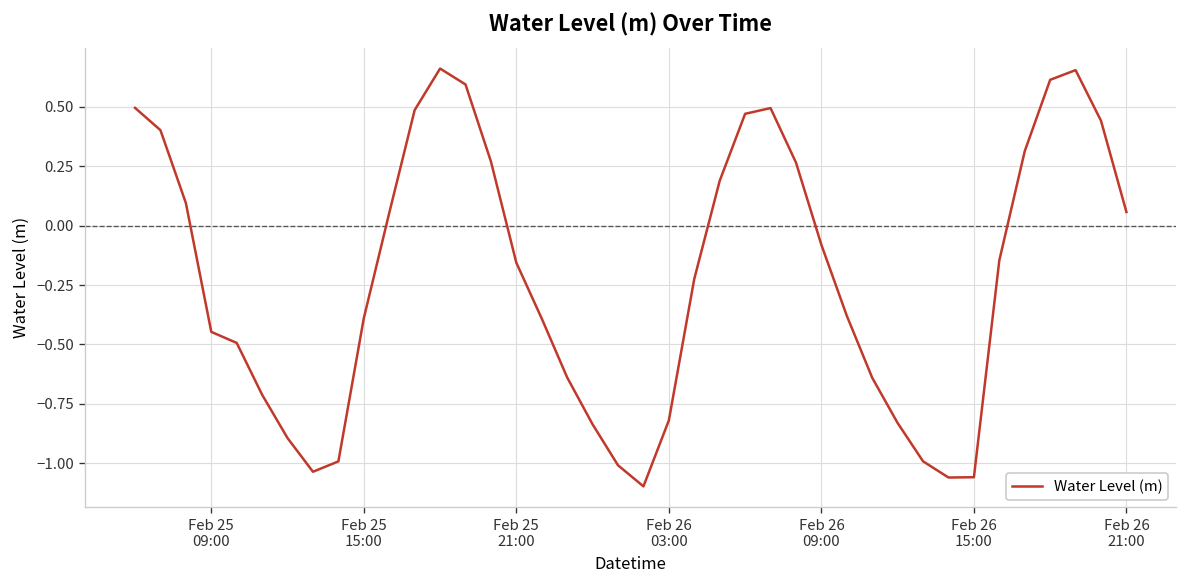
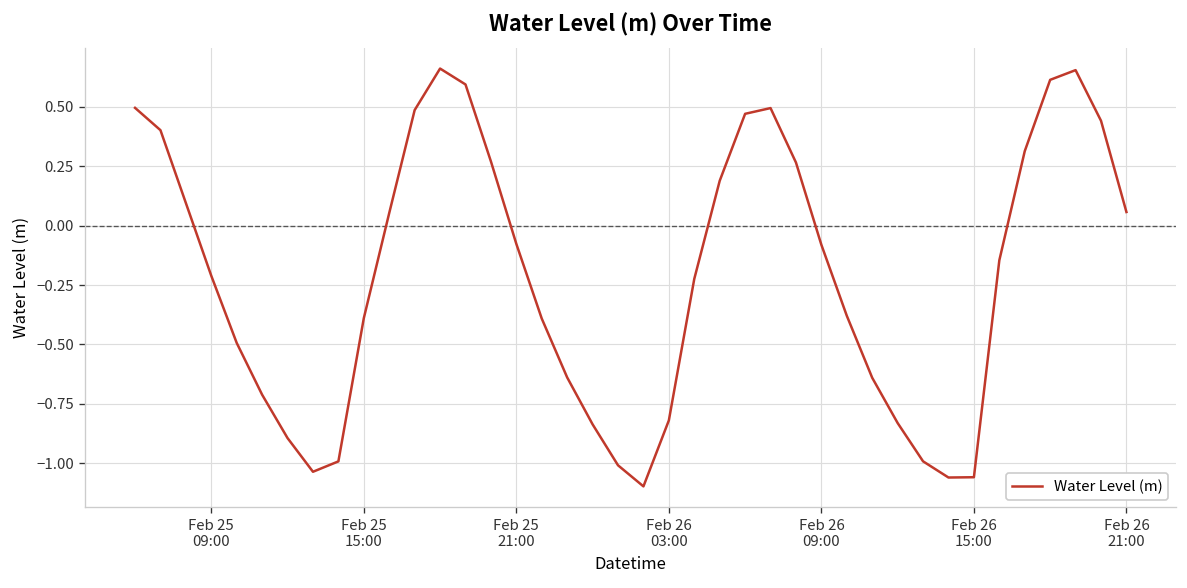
Feb 25 09:00: -0.45 -> -0.21
Feb 25 21:00: -0.16 -> -0.08
